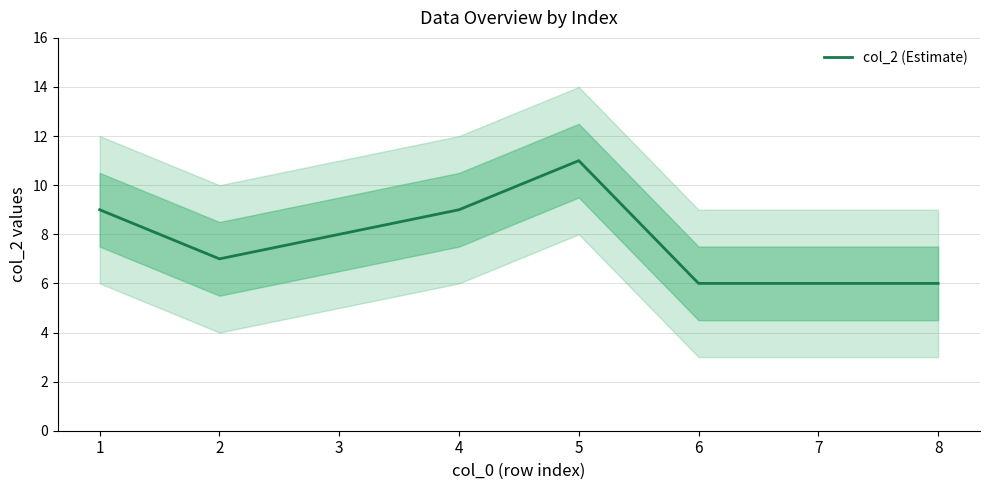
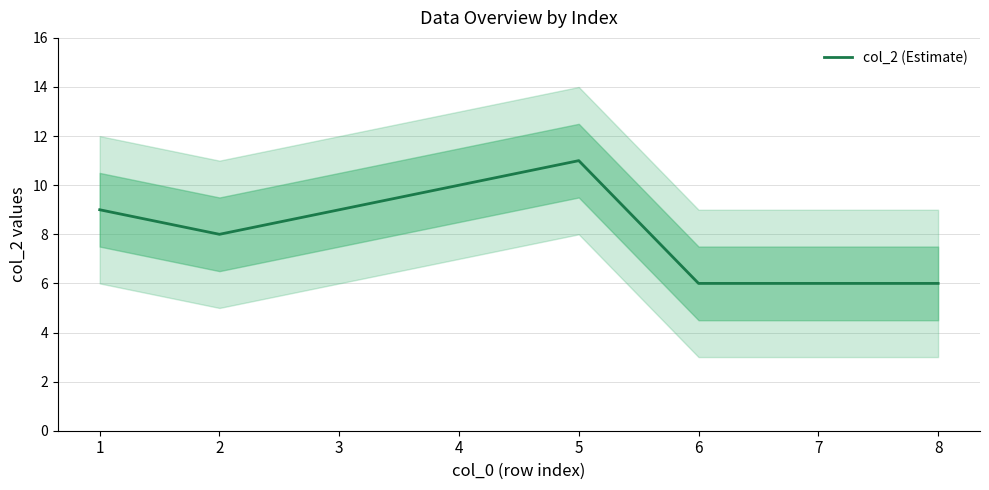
col_2 (Estimate), 2: 7 -> 8
col_2 (Estimate), 3: 8 -> 9
col_2 (Estimate), 4: 9 -> 10
